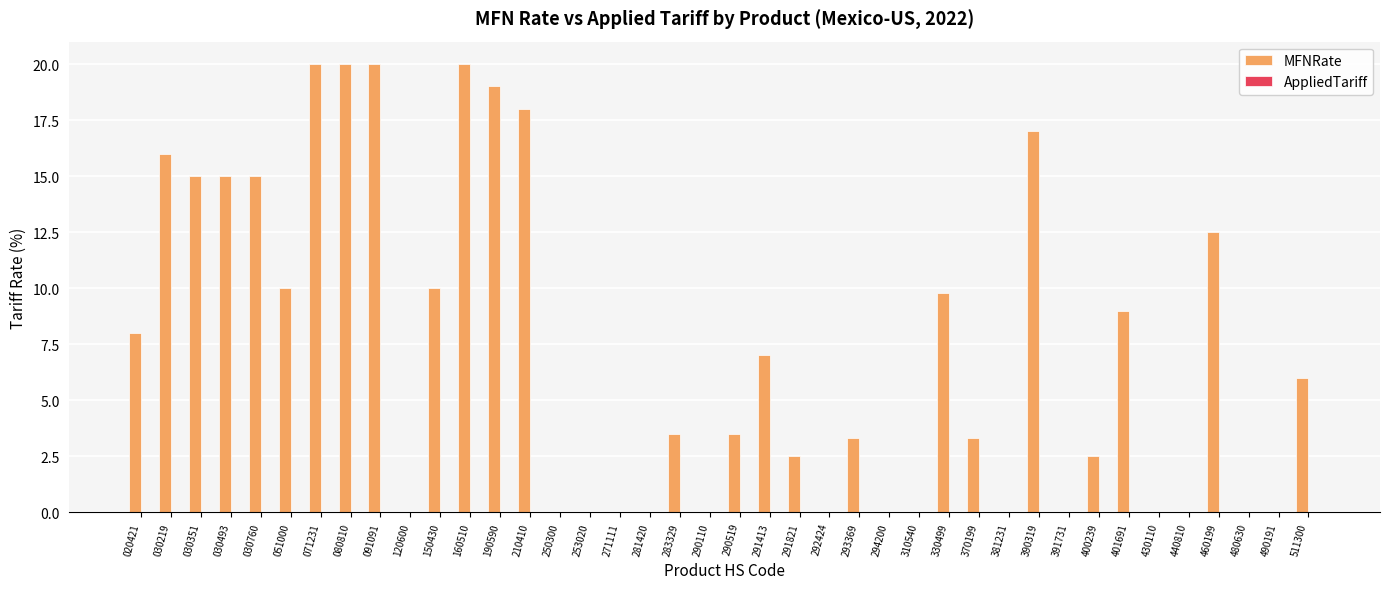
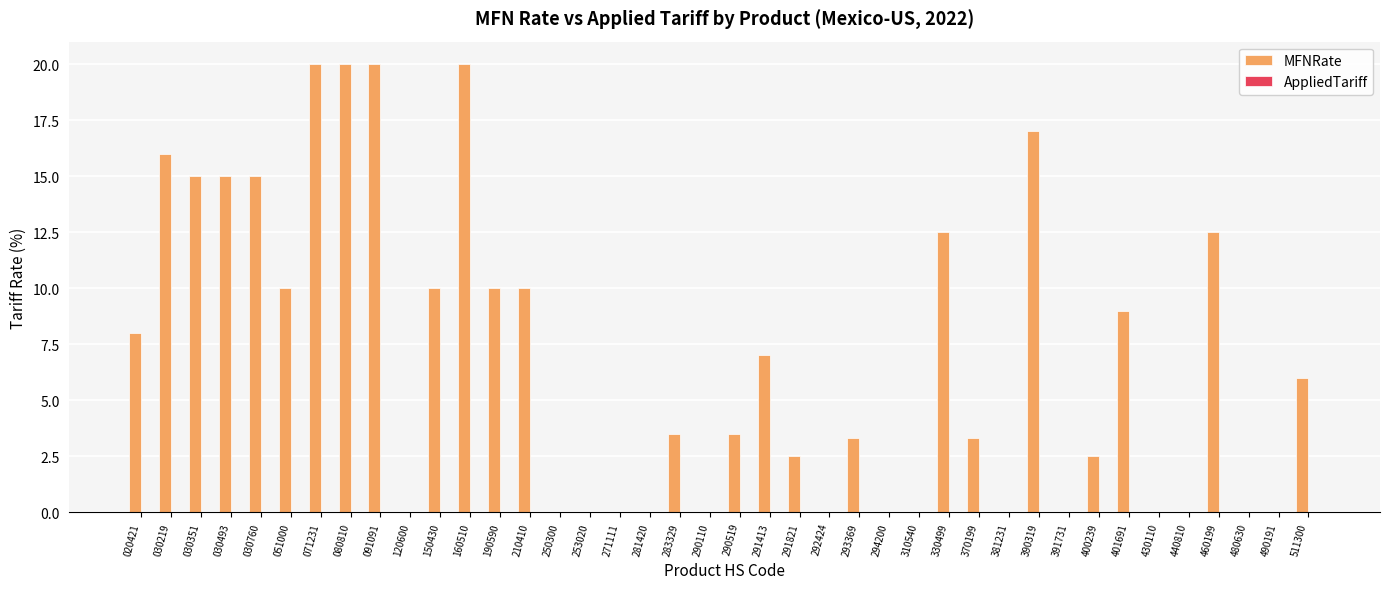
MFNRate, 190590: 19 -> 10
MFNRate, 210410: 18 -> 10
MFNRate, 330499: 9.8 -> 12.5
